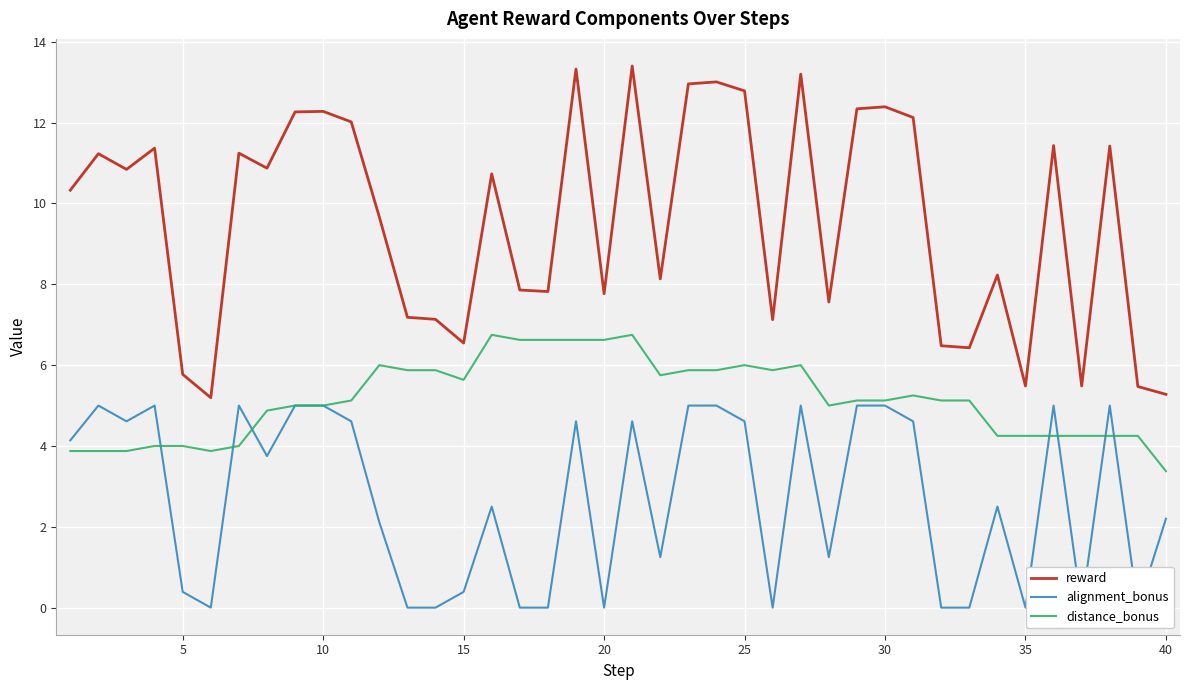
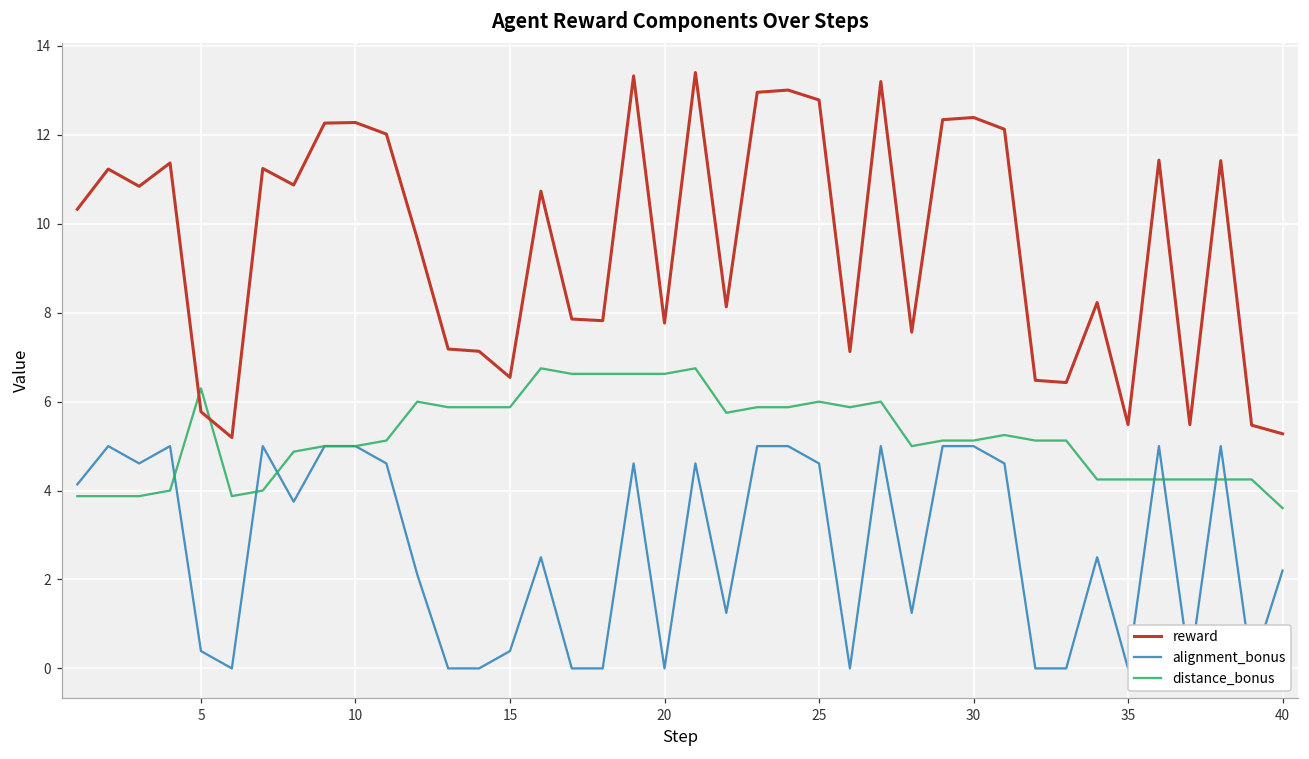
distance_bonus, 5: 4.0 -> 6.3
distance_bonus, 15: 5.6 -> 5.9
distance_bonus, 40: 3.4 -> 3.6
